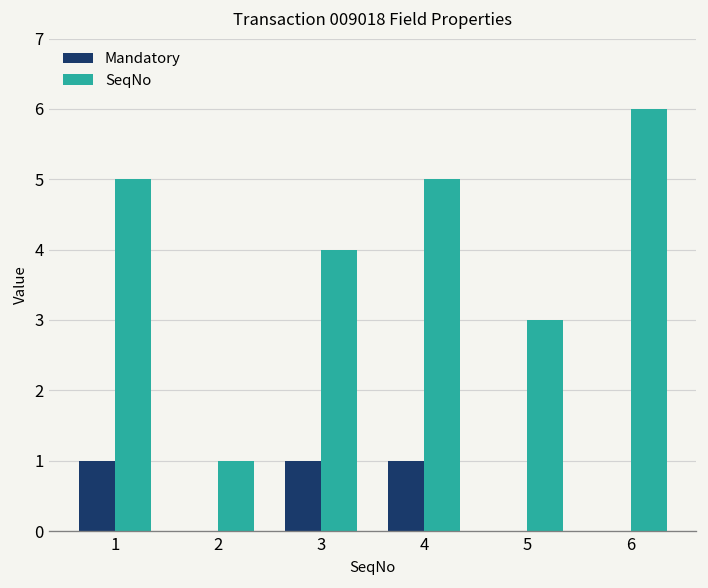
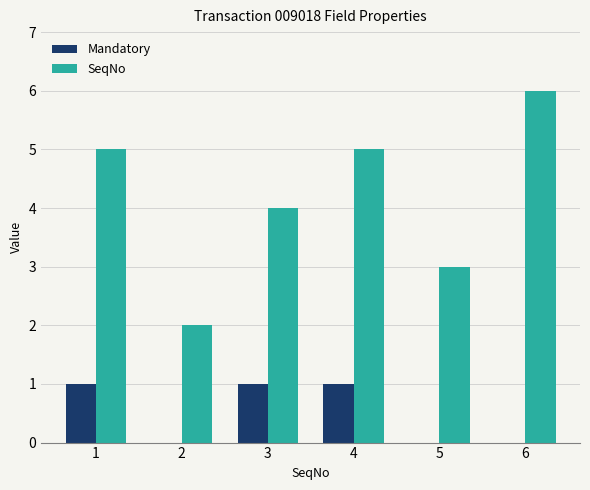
SeqNo, 2: 1 -> 2
